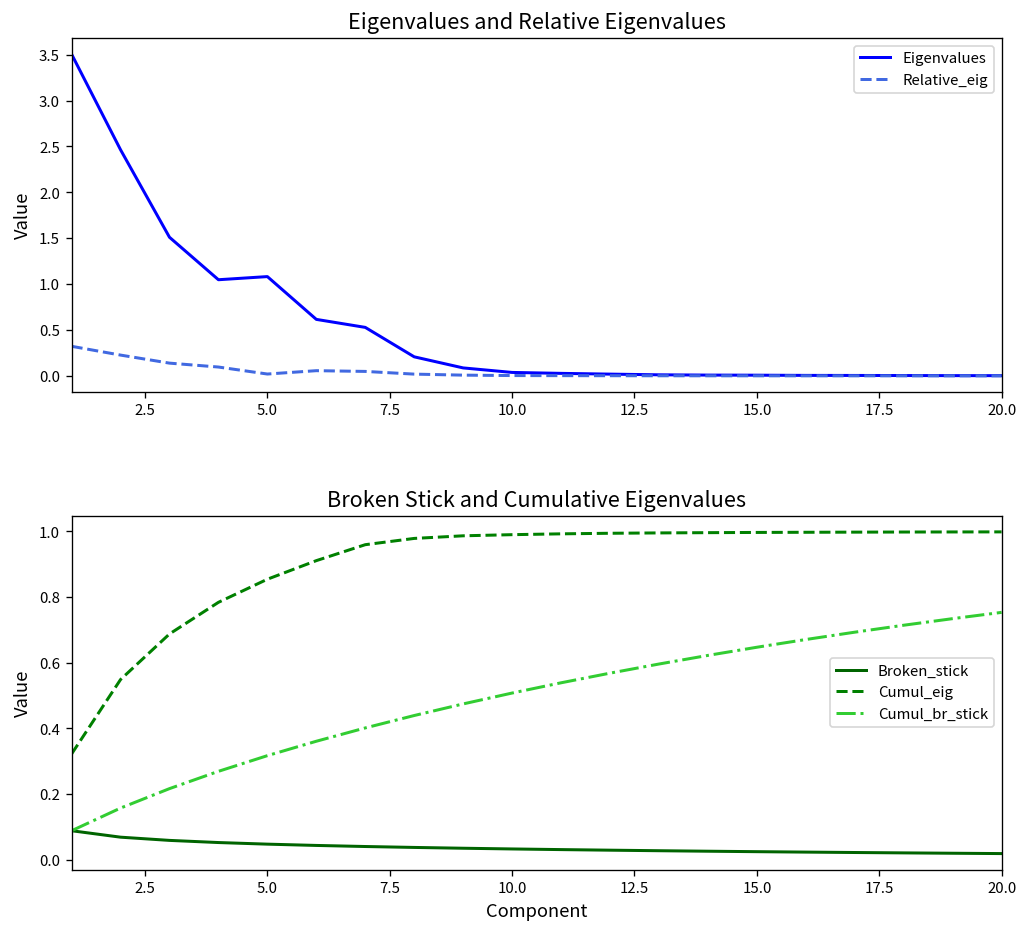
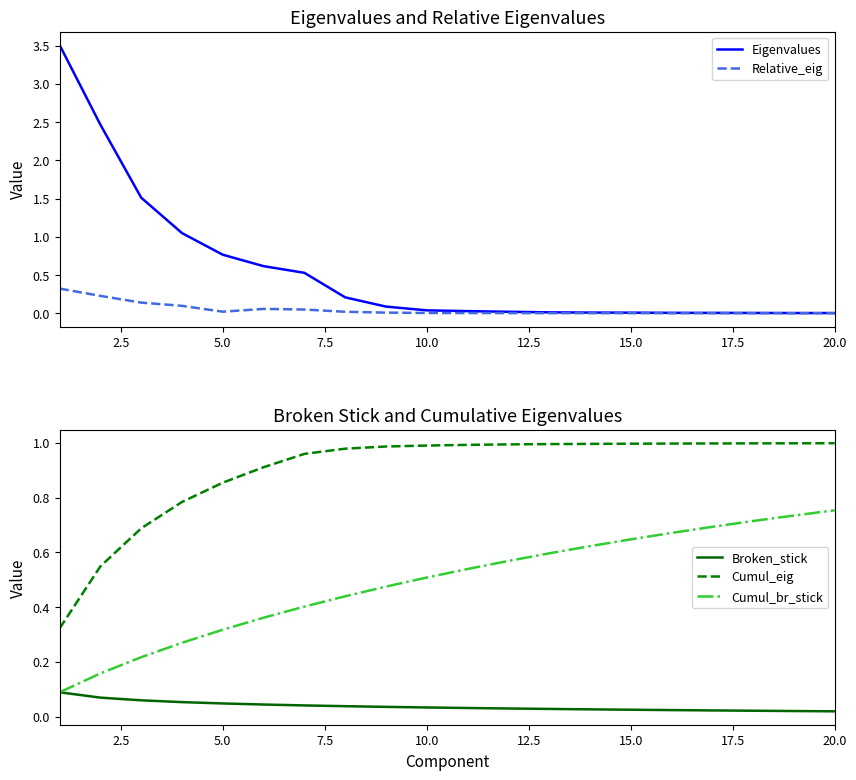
Eigenvalues and Relative Eigenvalues, Eigenvalues, 5.0: 1.1 -> 0.8
